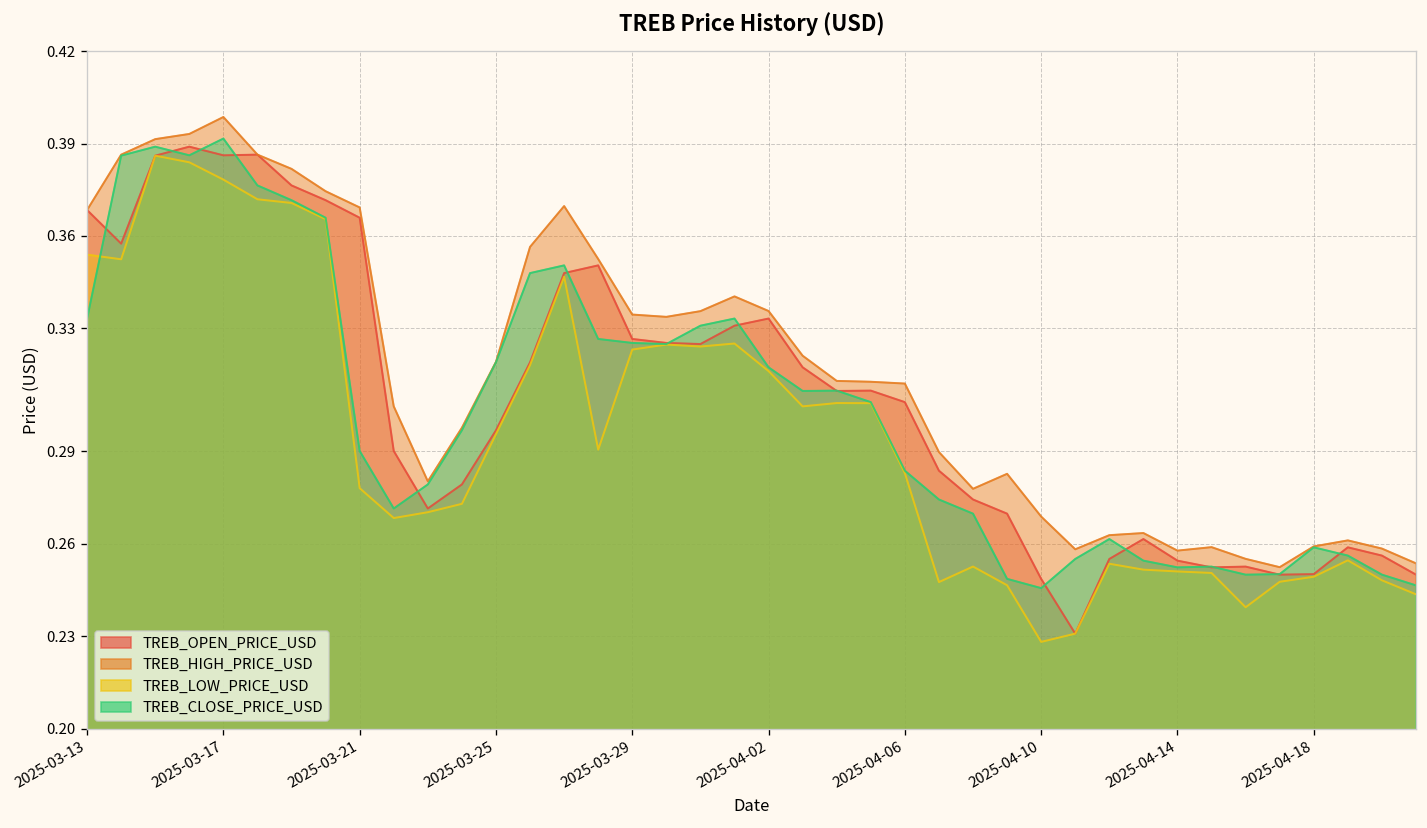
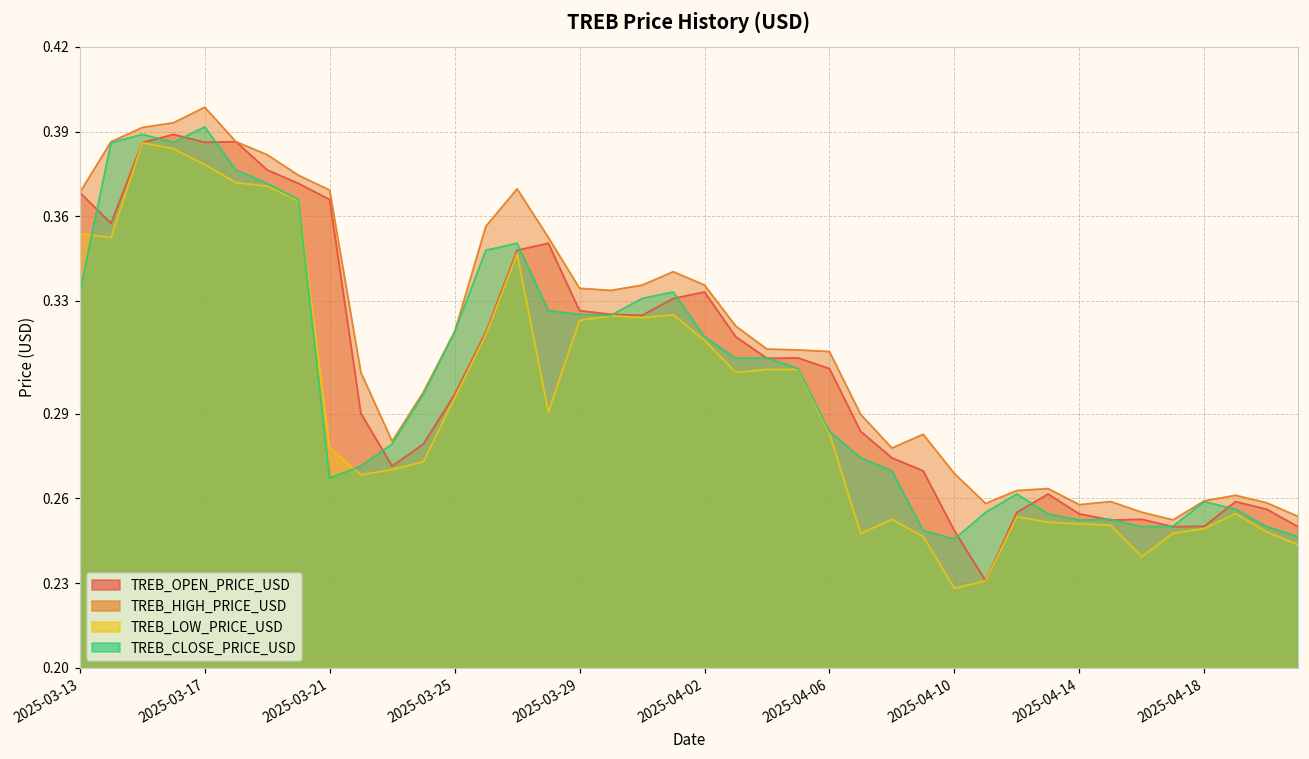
TREB_CLOSE_PRICE_USD, 2025-03-21: 0.290 -> 0.267
